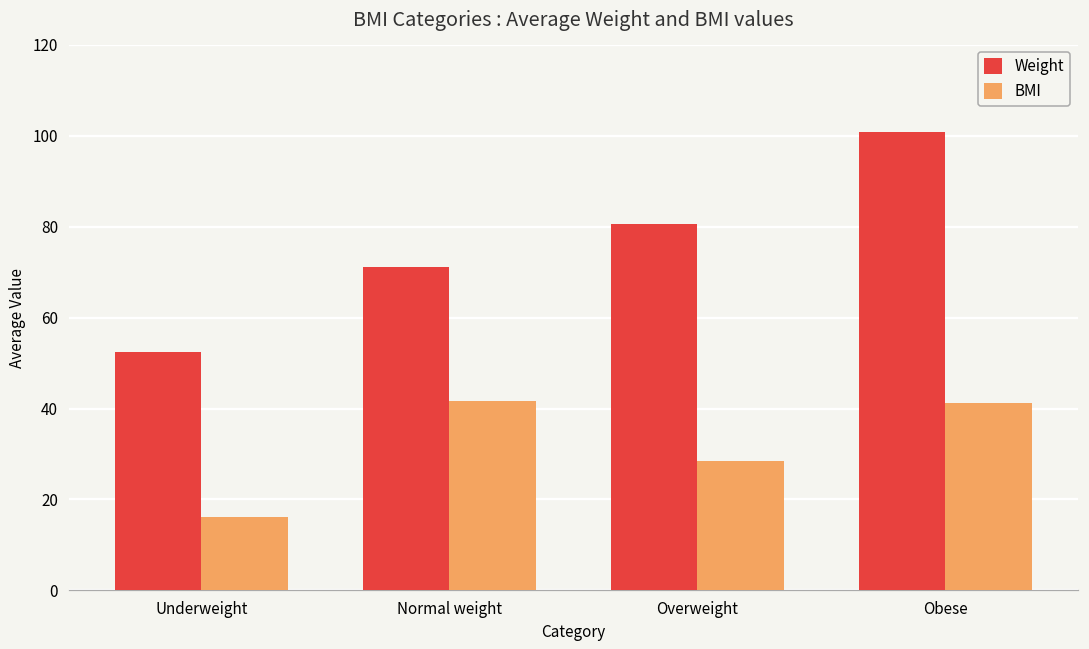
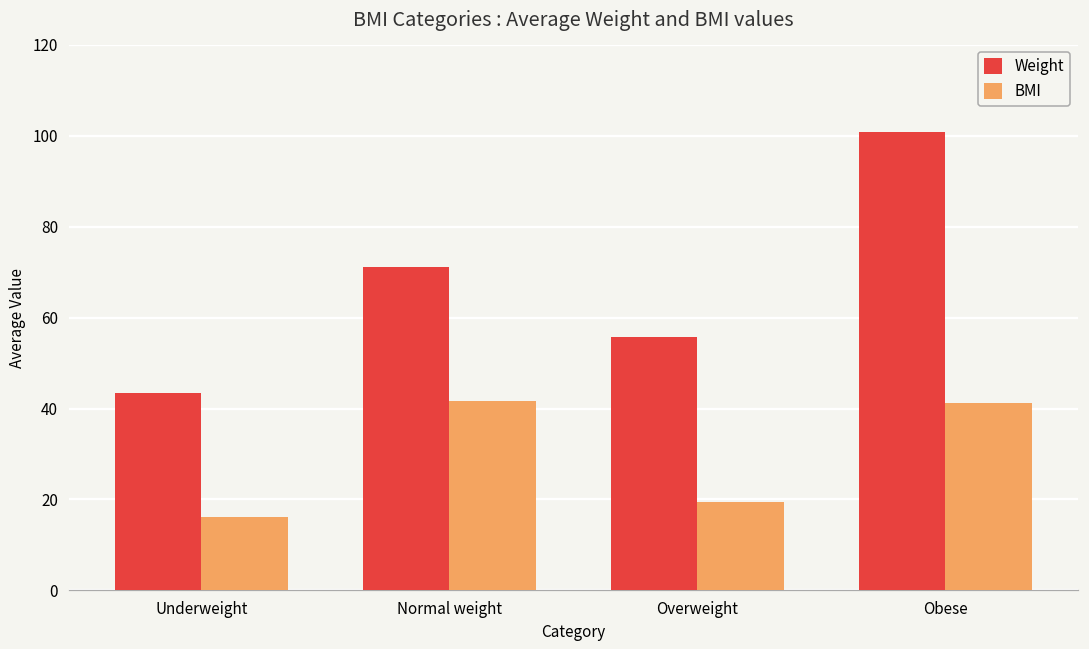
Weight, Underweight: 52 -> 43
Weight, Overweight: 81 -> 56
BMI, Overweight: 29 -> 20
